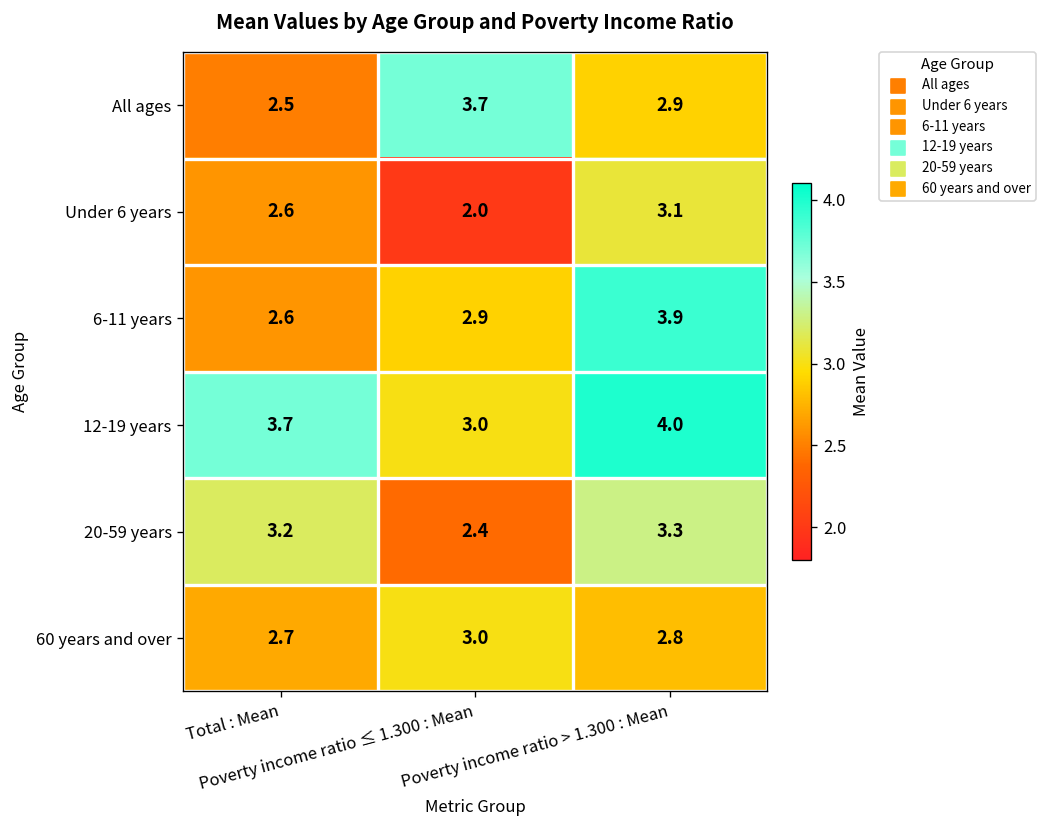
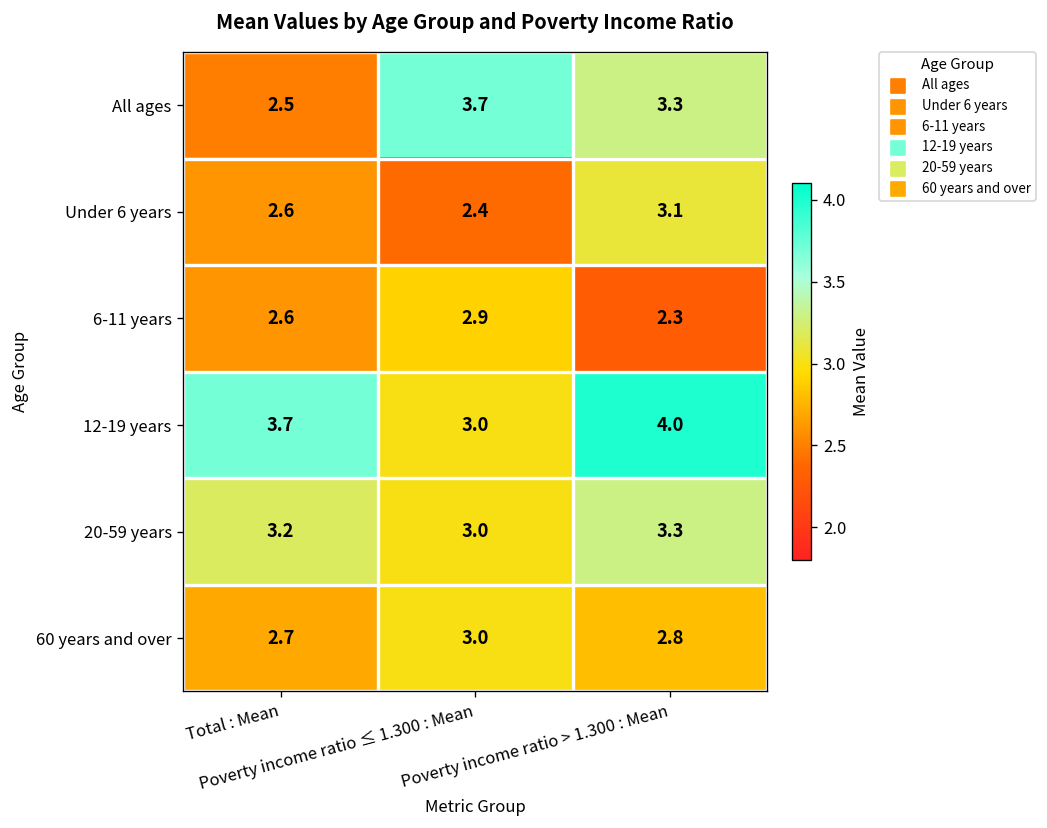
All ages, Poverty income ratio > 1.300 : Mean: 2.9 -> 3.3
Under 6 years, Poverty income ratio ≤ 1.300 : Mean: 2.0 -> 2.4
6-11 years, Poverty income ratio > 1.300 : Mean: 3.9 -> 2.3
20-59 years, Poverty income ratio ≤ 1.300 : Mean: 2.4 -> 3.0
